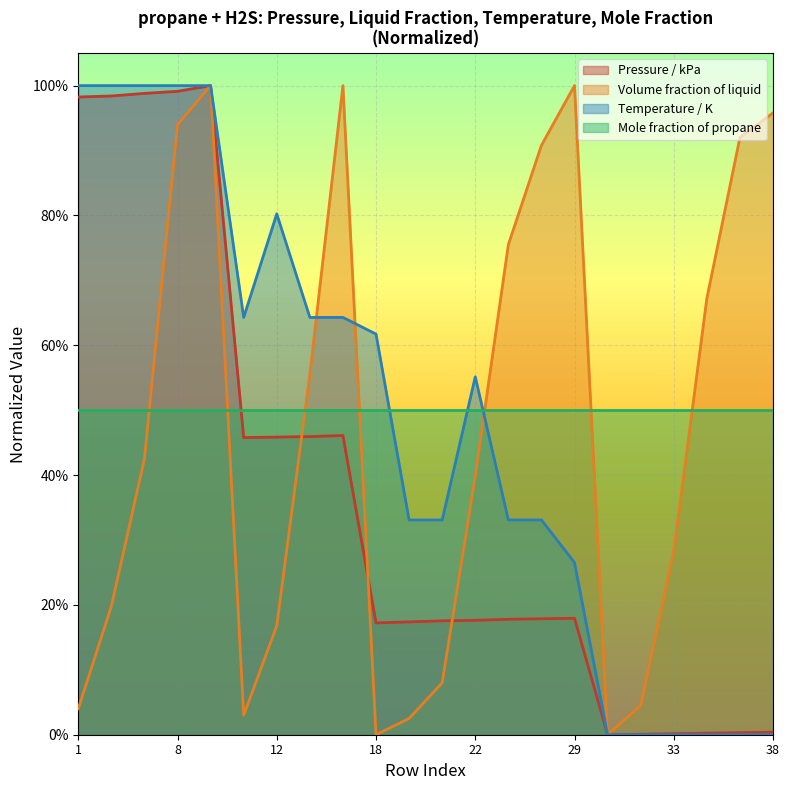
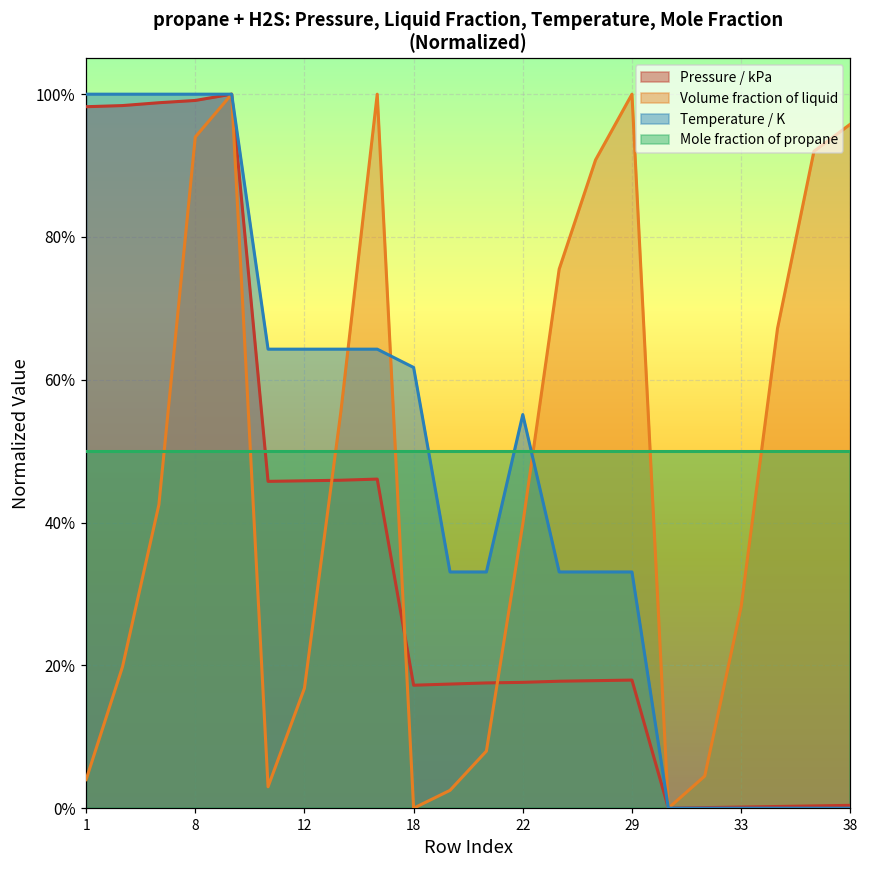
Temperature / K, 12: 80% -> 64%
Temperature / K, 29: 27% -> 33%
